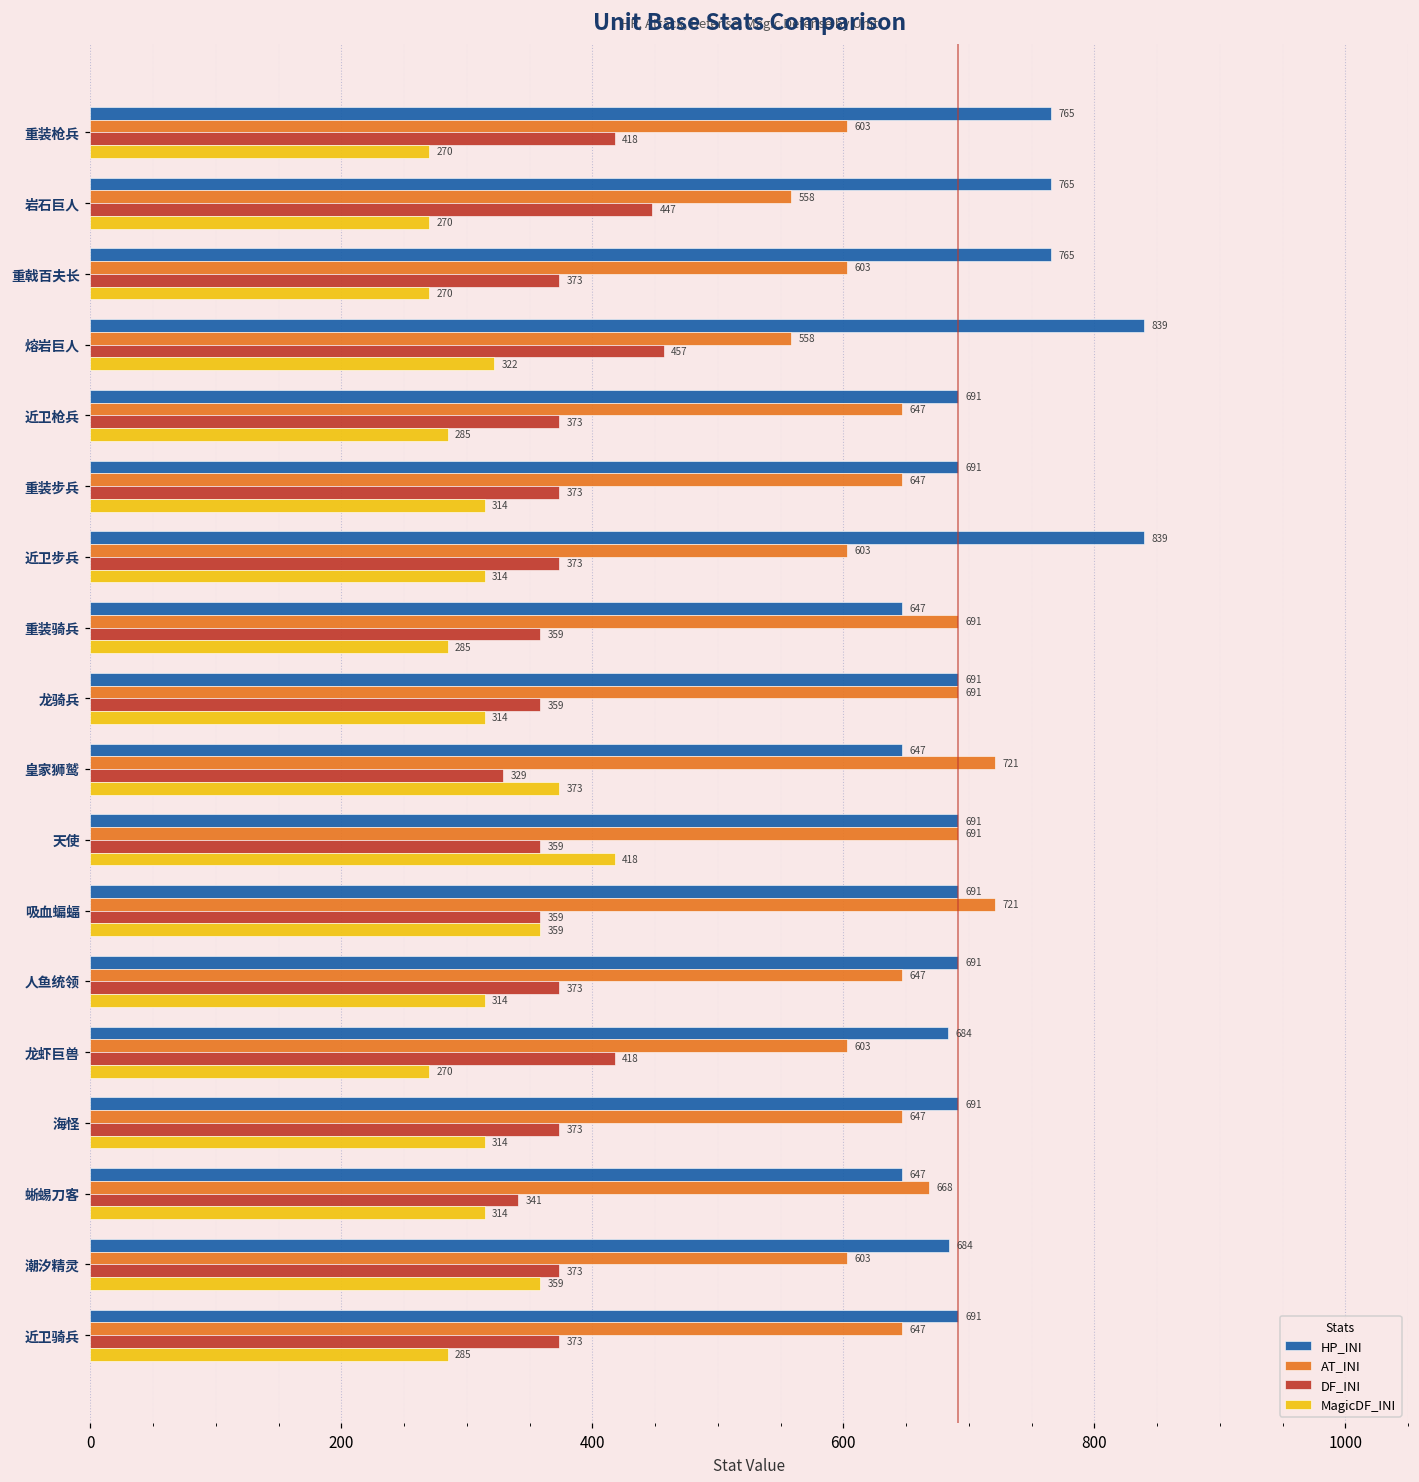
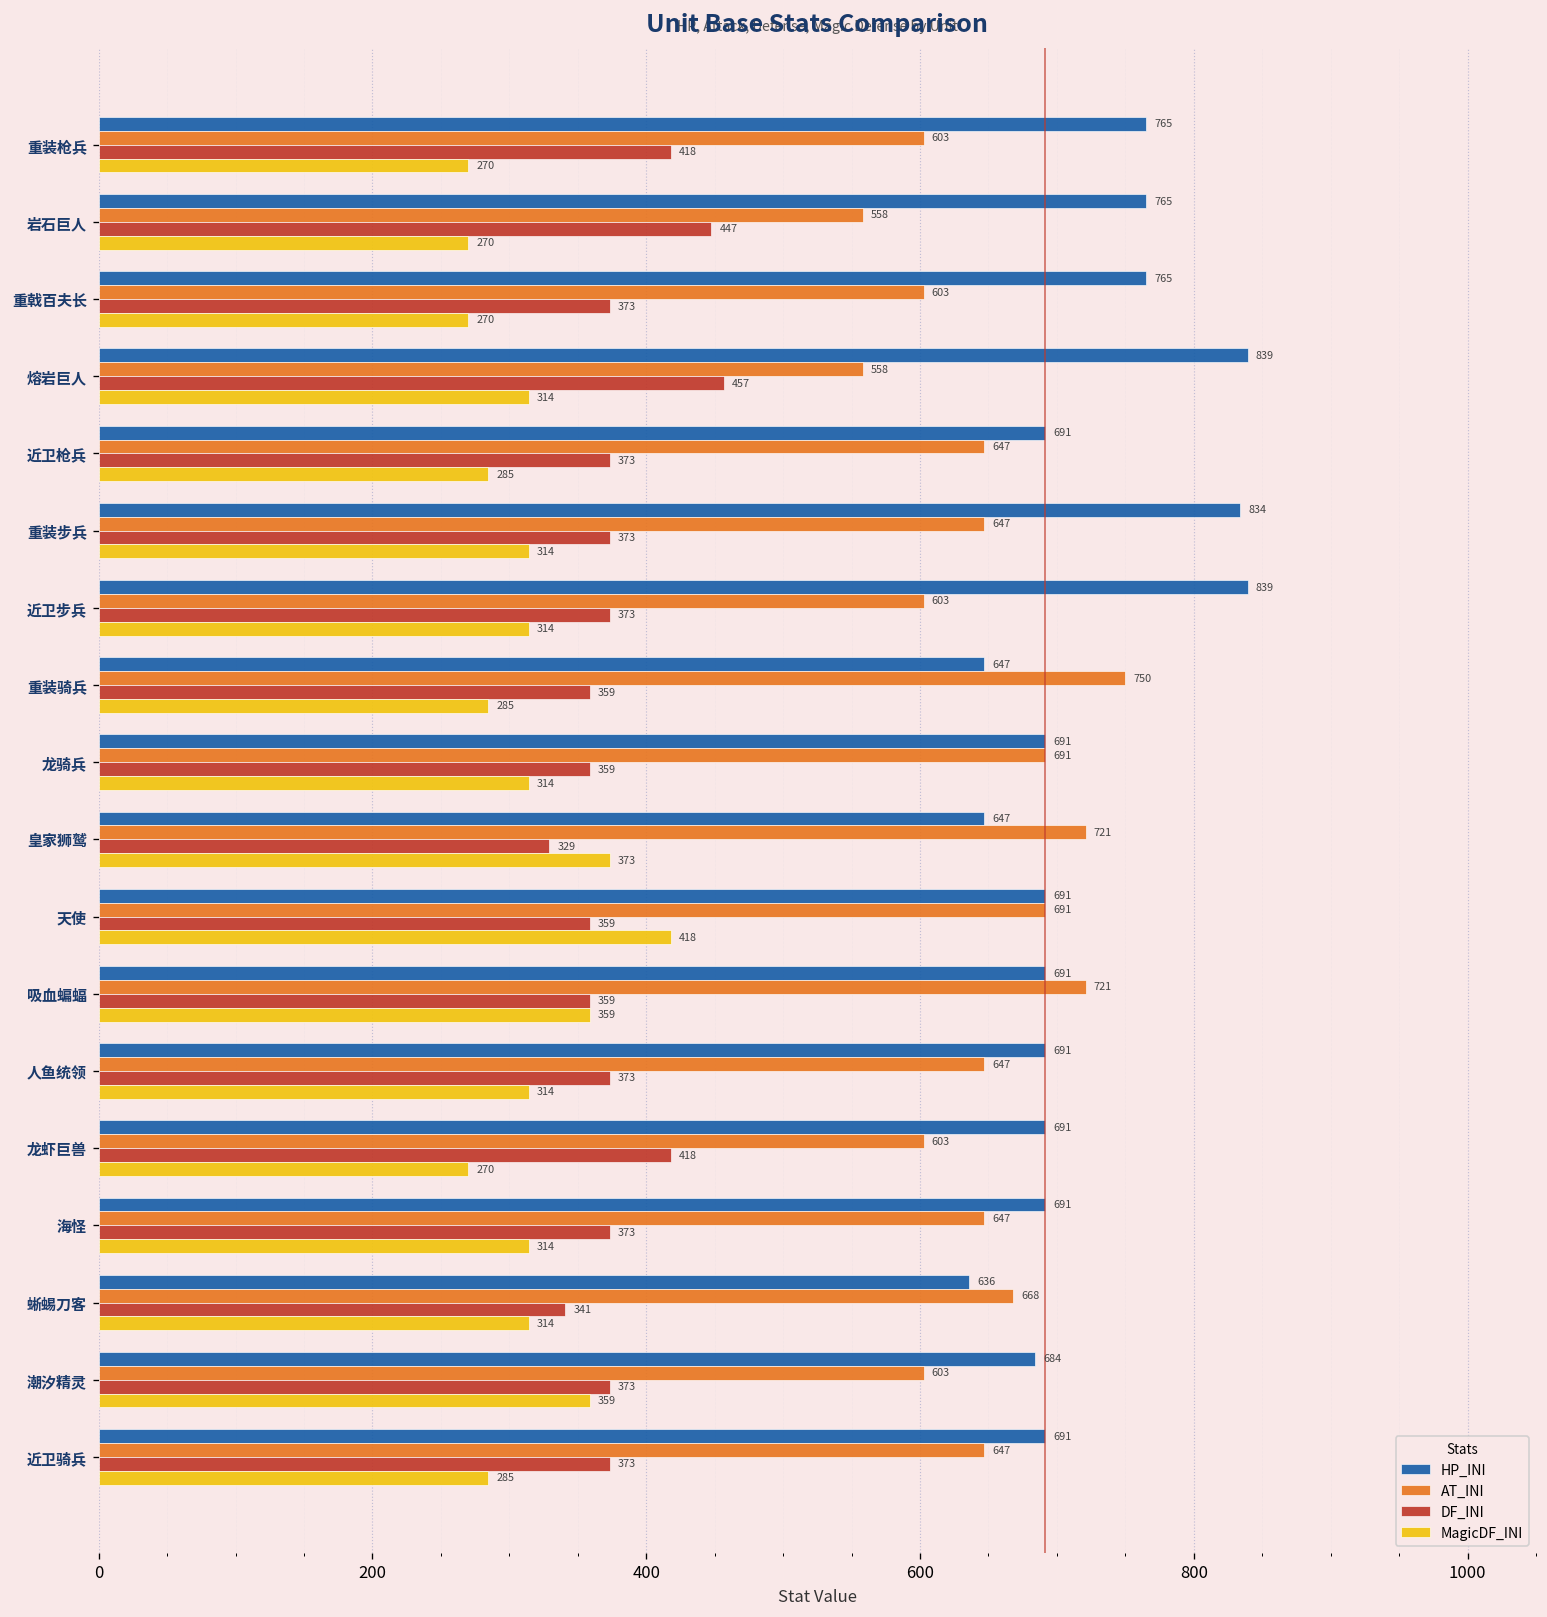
MagicDF_INI, 熔岩巨人: 322 -> 314
HP_INI, 重装步兵: 691 -> 834
AT_INI, 重装骑兵: 691 -> 750
HP_INI, 龙虾巨兽: 684 -> 691
HP_INI, 蜥蜴刀客: 647 -> 636
